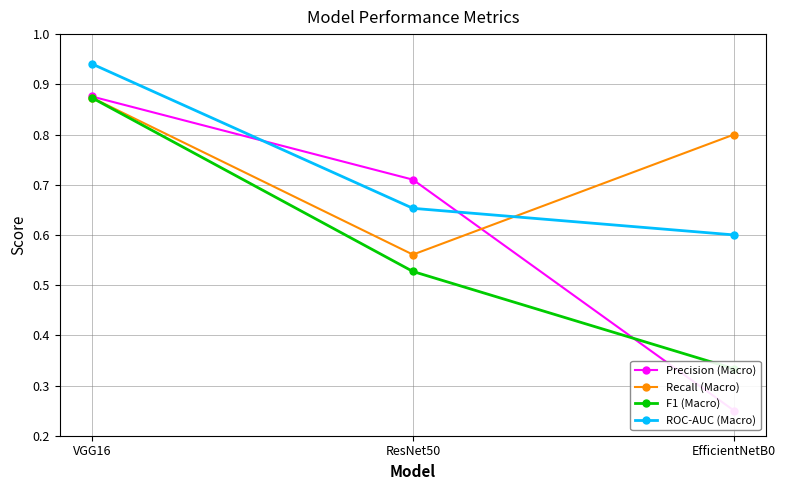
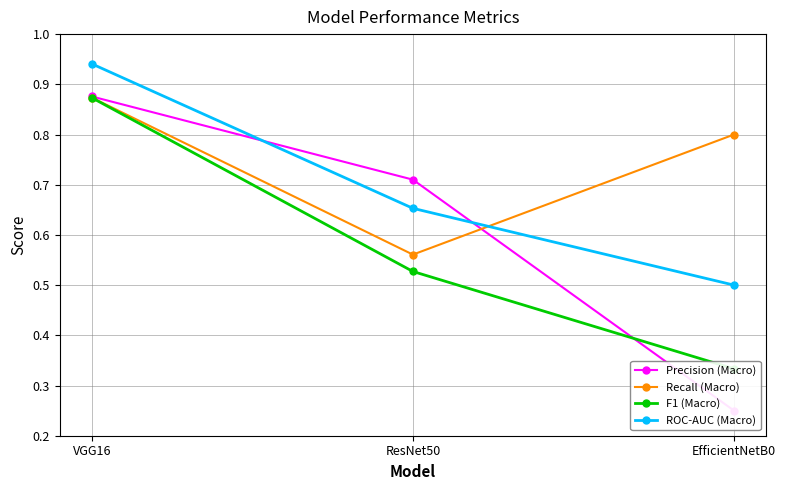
ROC-AUC (Macro), EfficientNetB0: 0.6 -> 0.5
